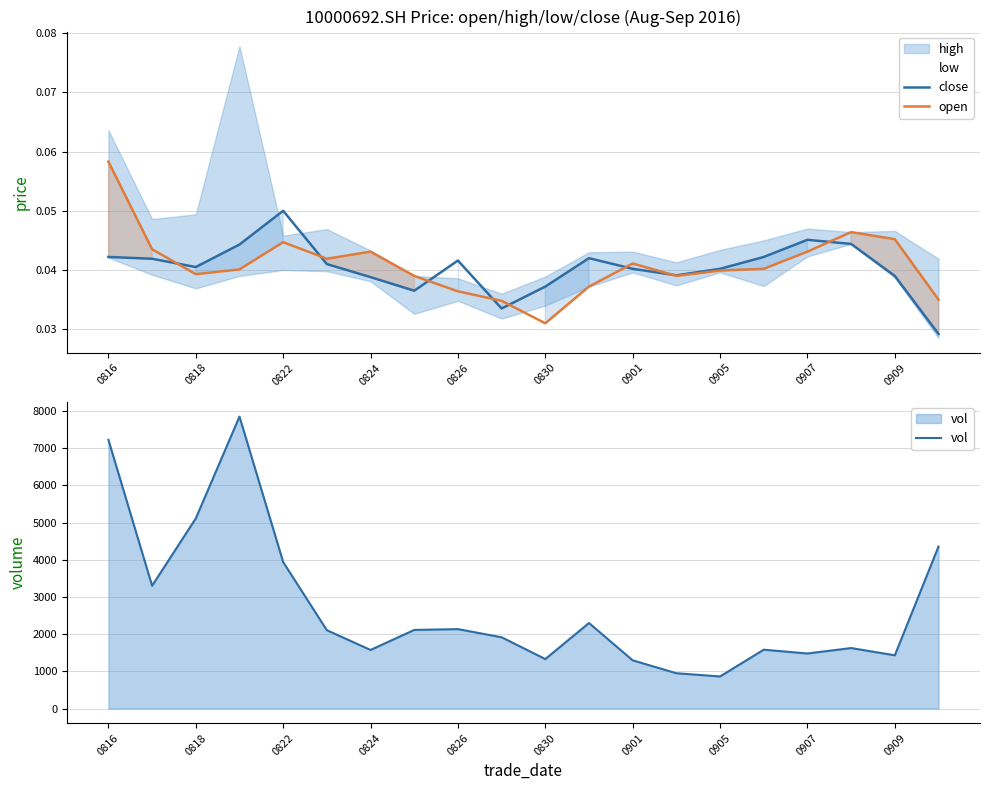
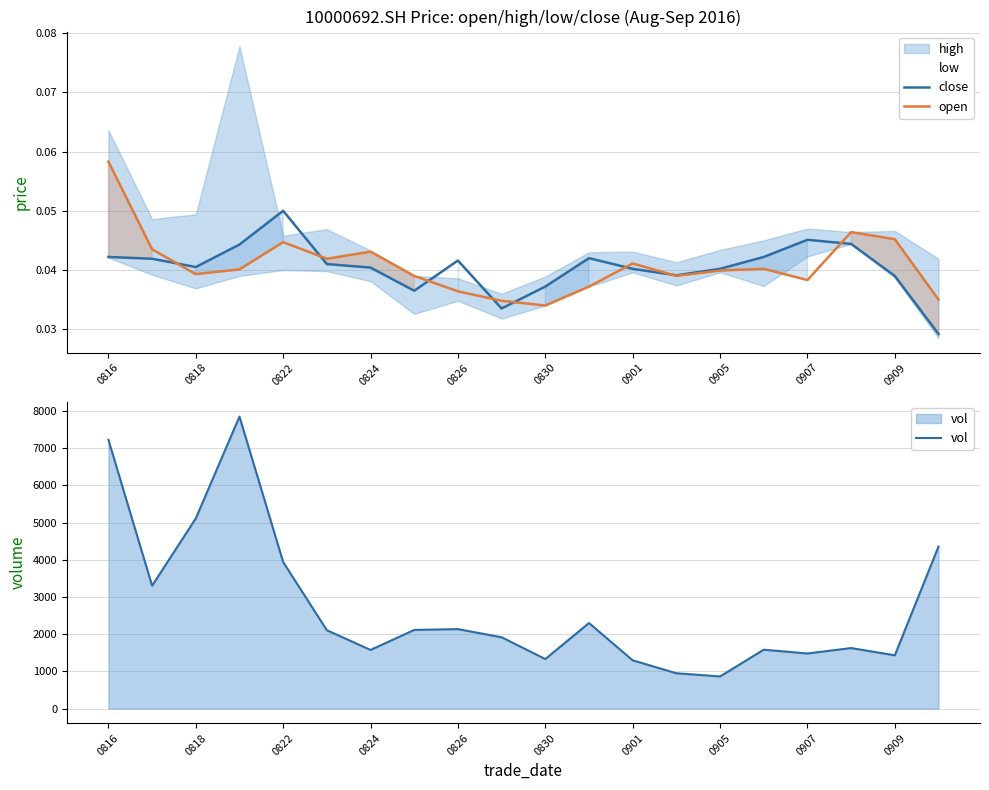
10000692.SH Price: open/high/low/close (Aug-Sep 2016), close, 0824: 0.039 -> 0.040
10000692.SH Price: open/high/low/close (Aug-Sep 2016), open, 0830: 0.031 -> 0.034
10000692.SH Price: open/high/low/close (Aug-Sep 2016), open, 0907: 0.043 -> 0.038
